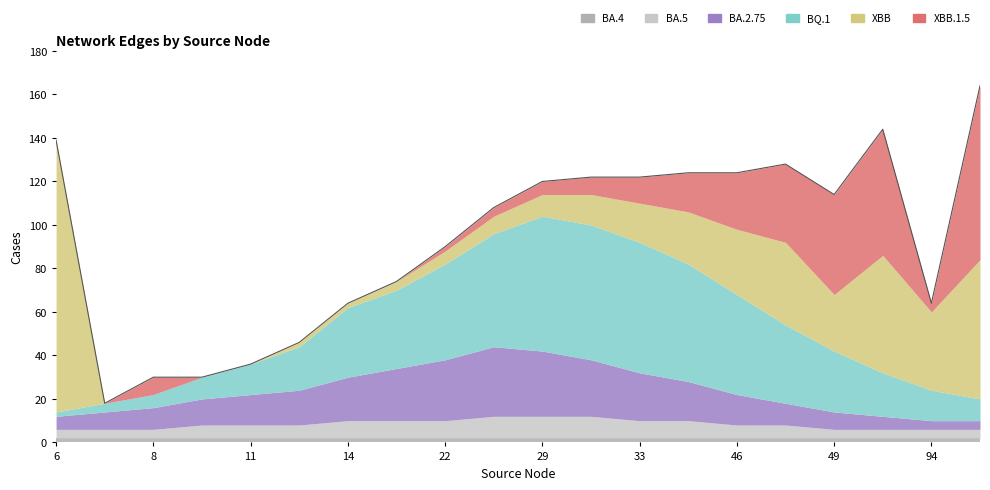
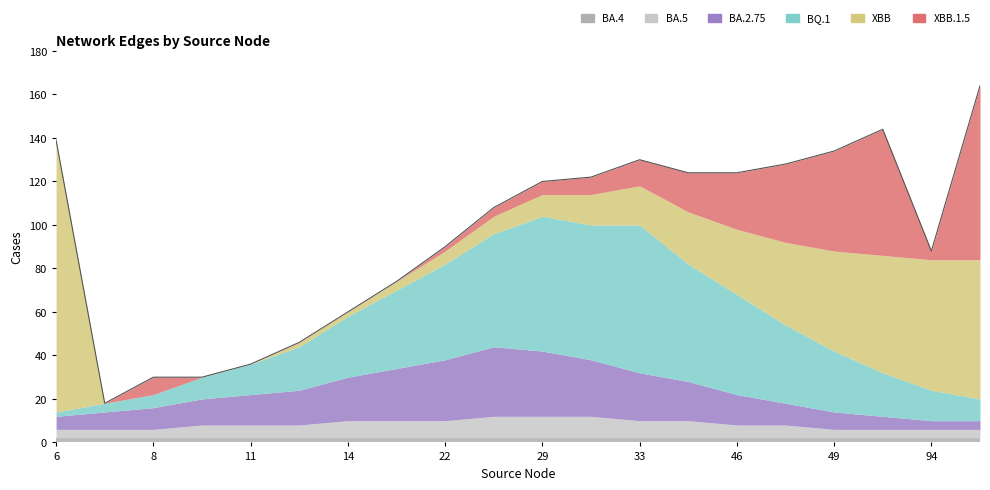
BQ.1, 14: 32 -> 28
BQ.1, 33: 60 -> 68
XBB, 49: 26 -> 46
XBB, 94: 36 -> 60
